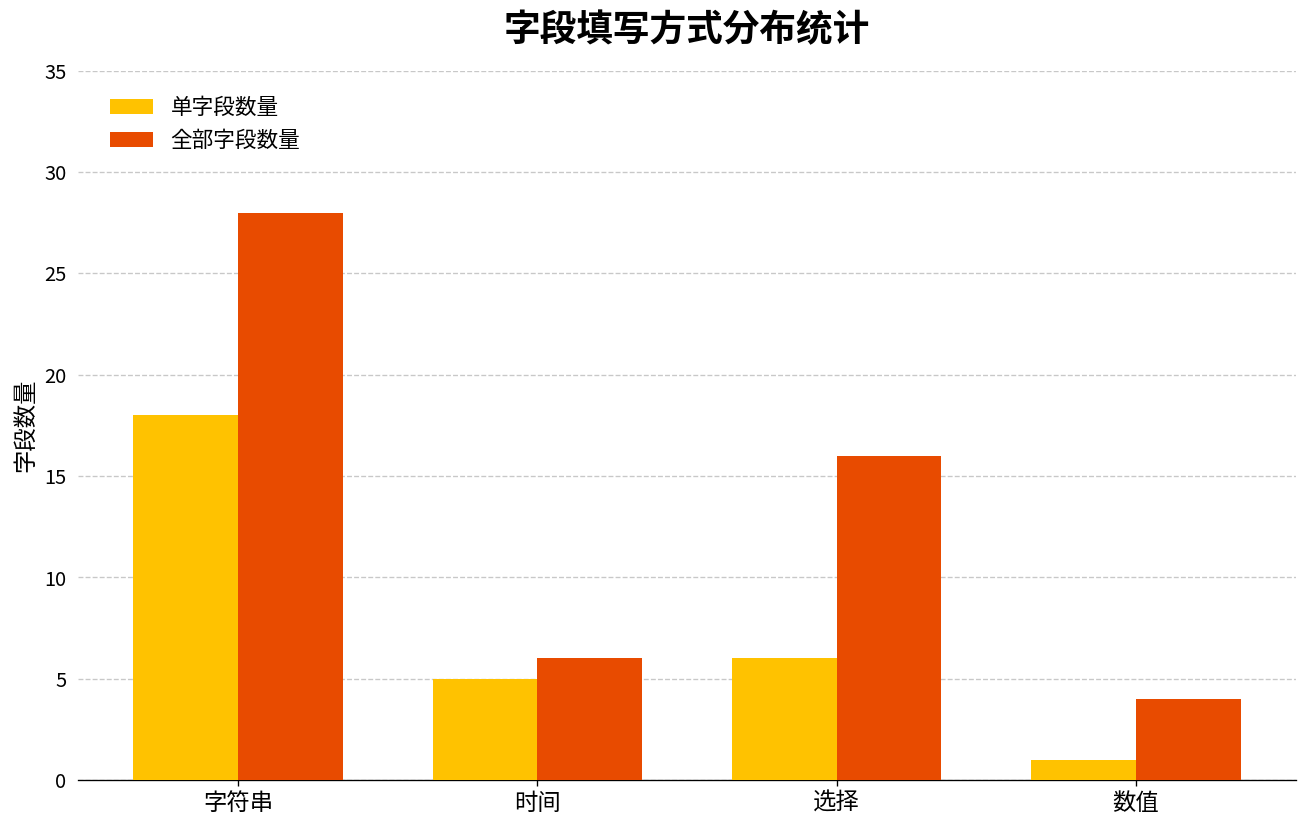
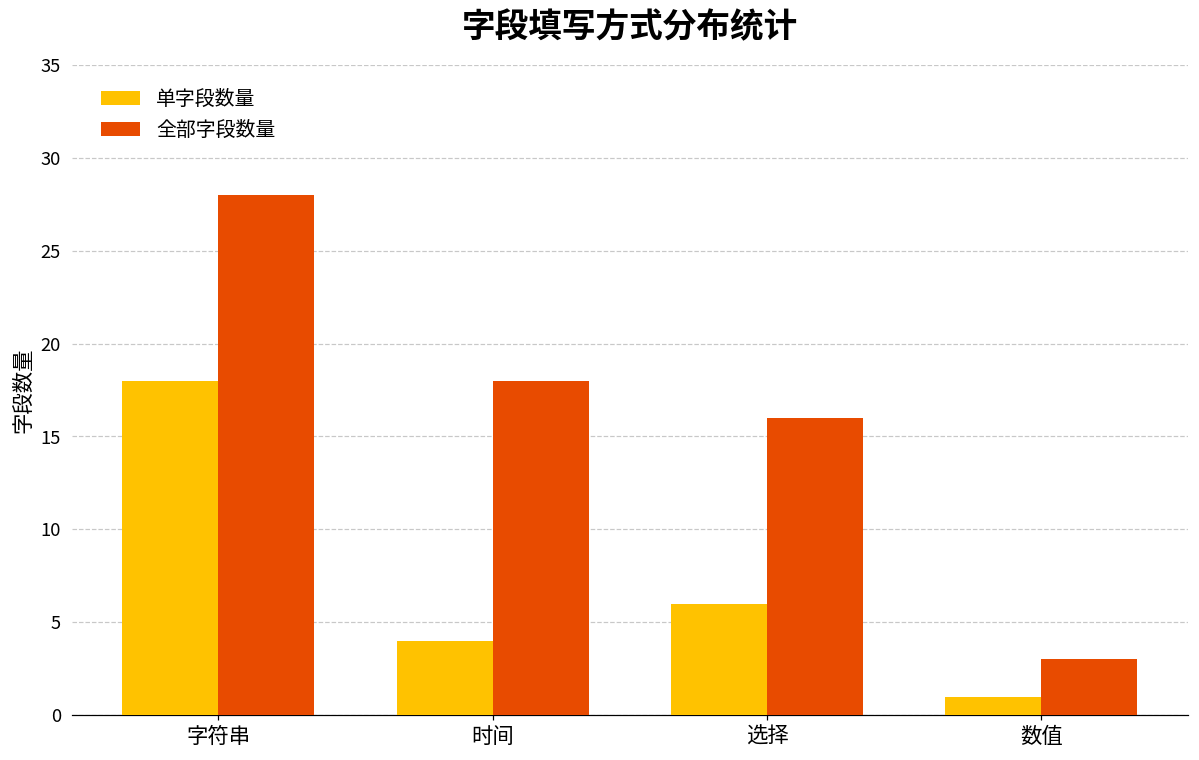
单字段数量, 时间: 5 -> 4
全部字段数量, 时间: 6 -> 18
全部字段数量, 数值: 4 -> 3
